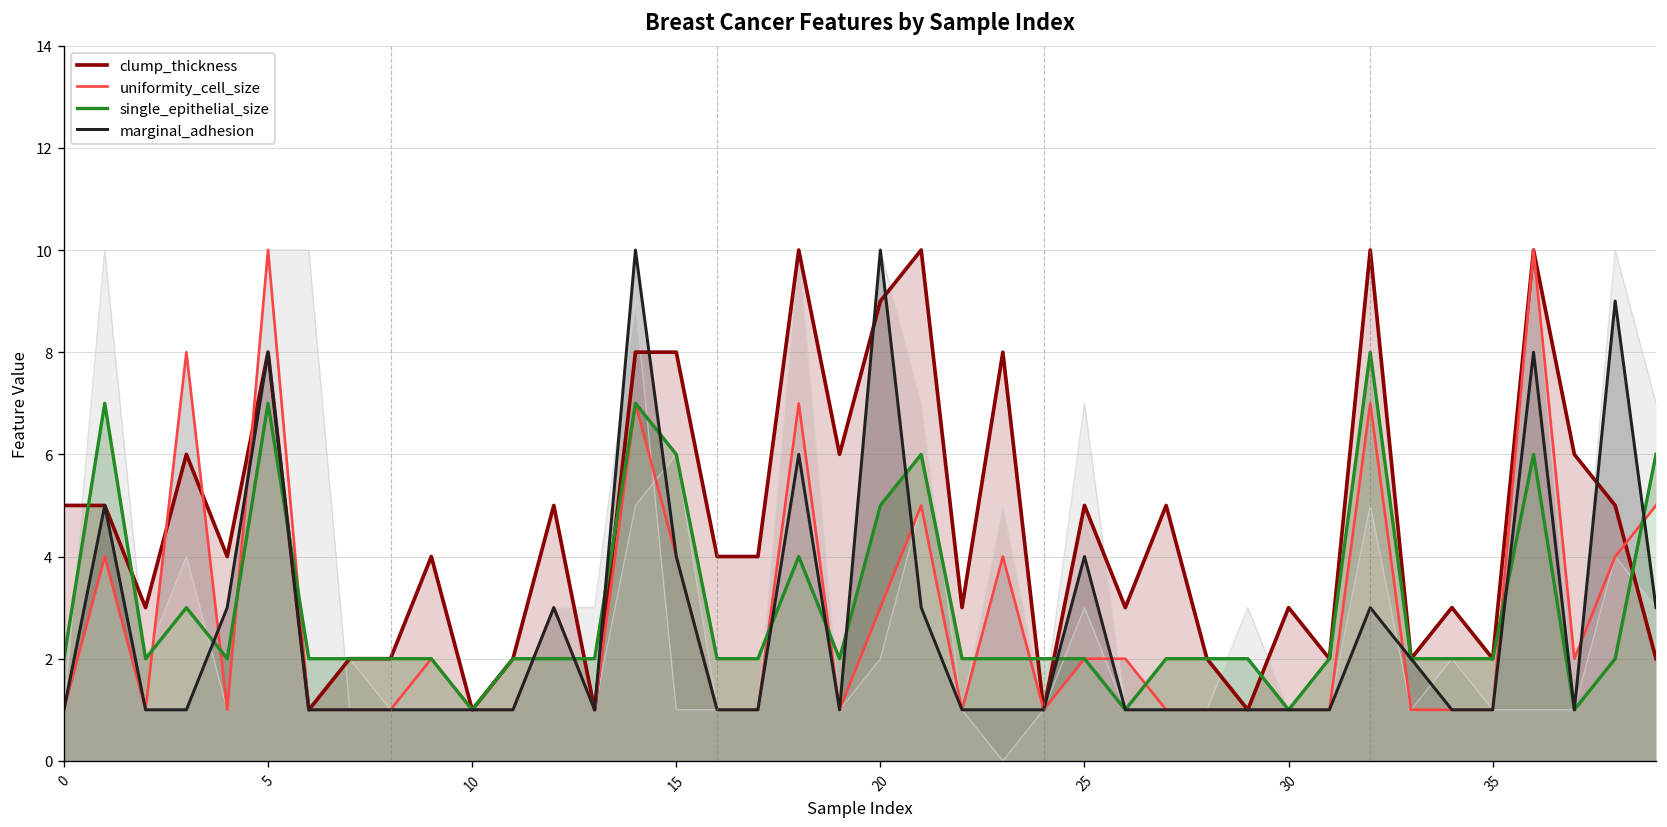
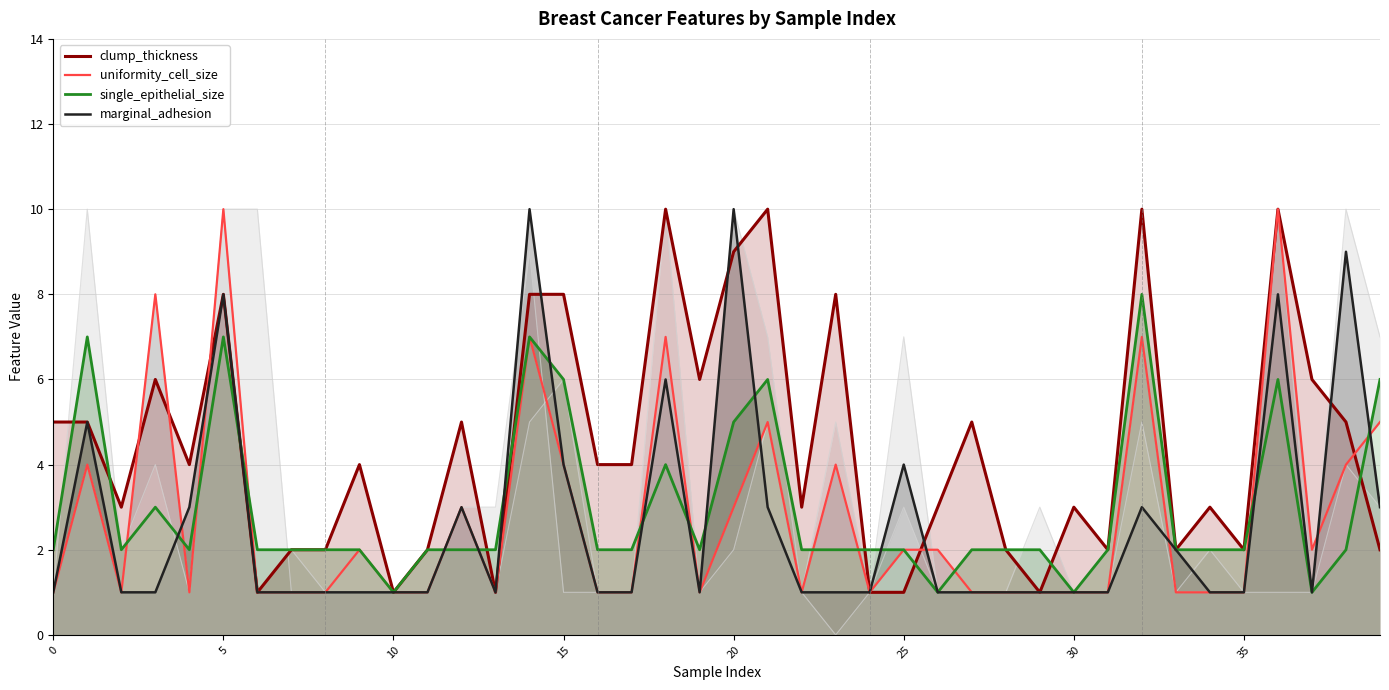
clump_thickness, 25: 5 -> 1
